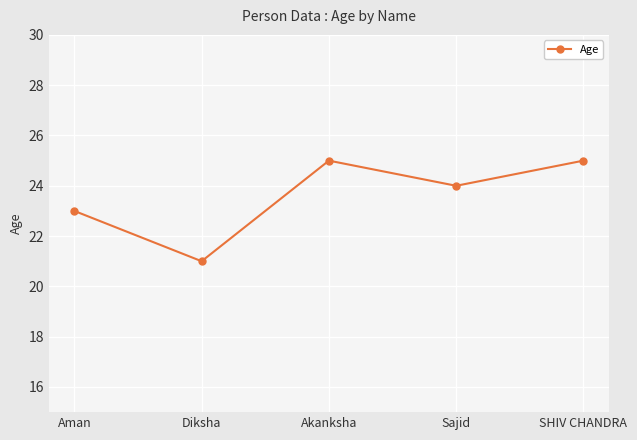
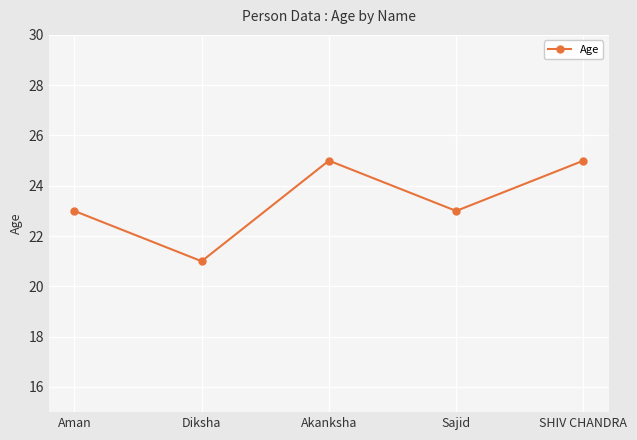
Sajid: 24 -> 23
